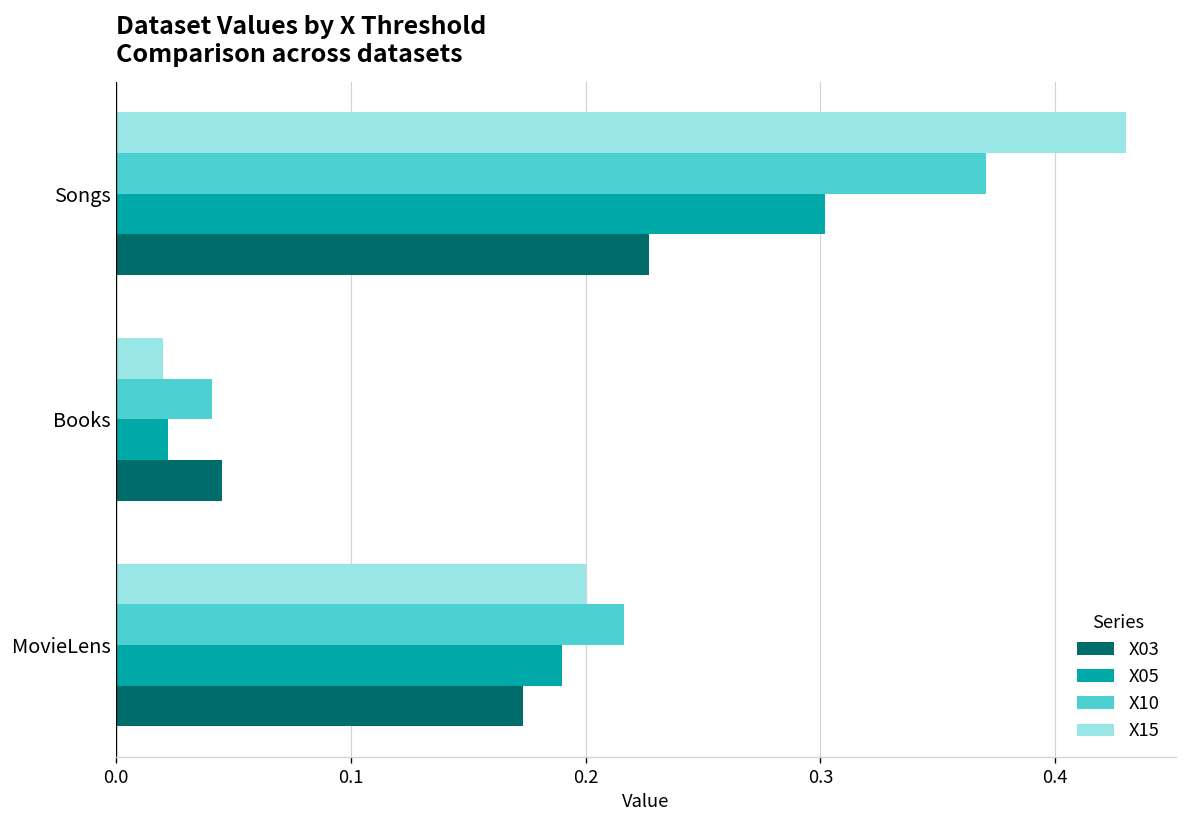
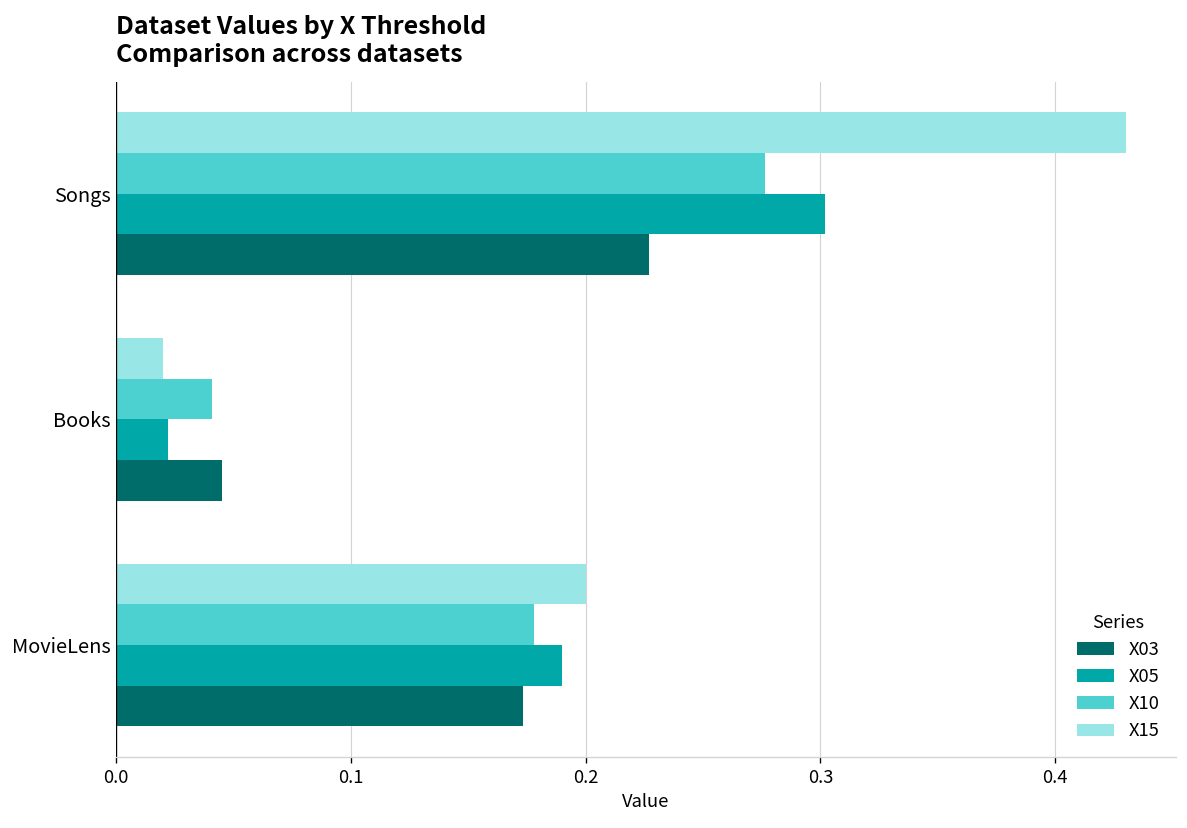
X10, Songs: 0.370 -> 0.276
X10, MovieLens: 0.216 -> 0.178
